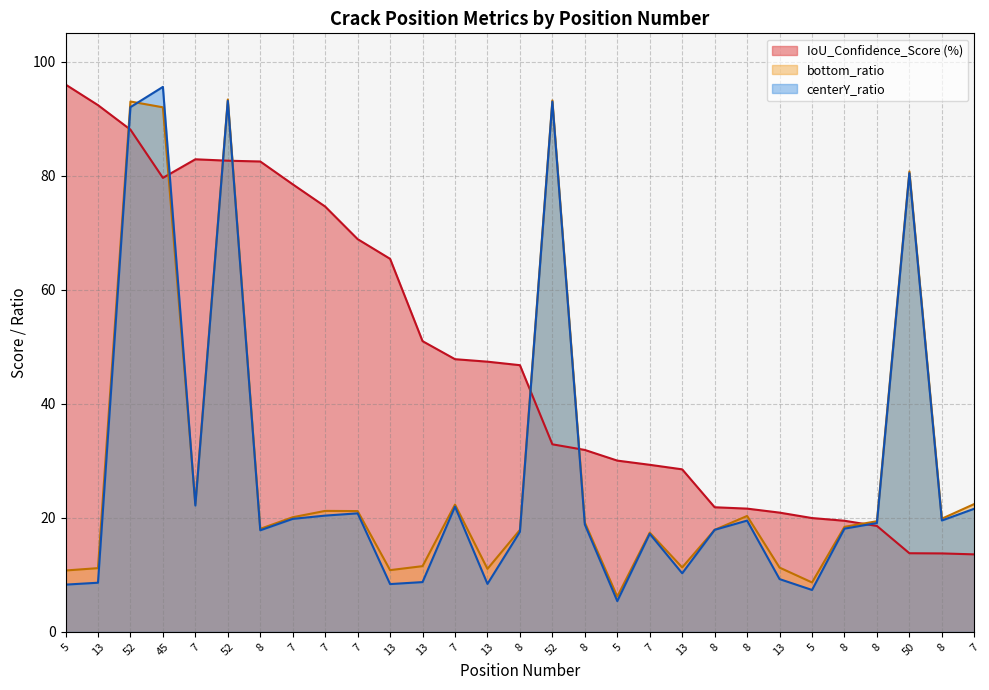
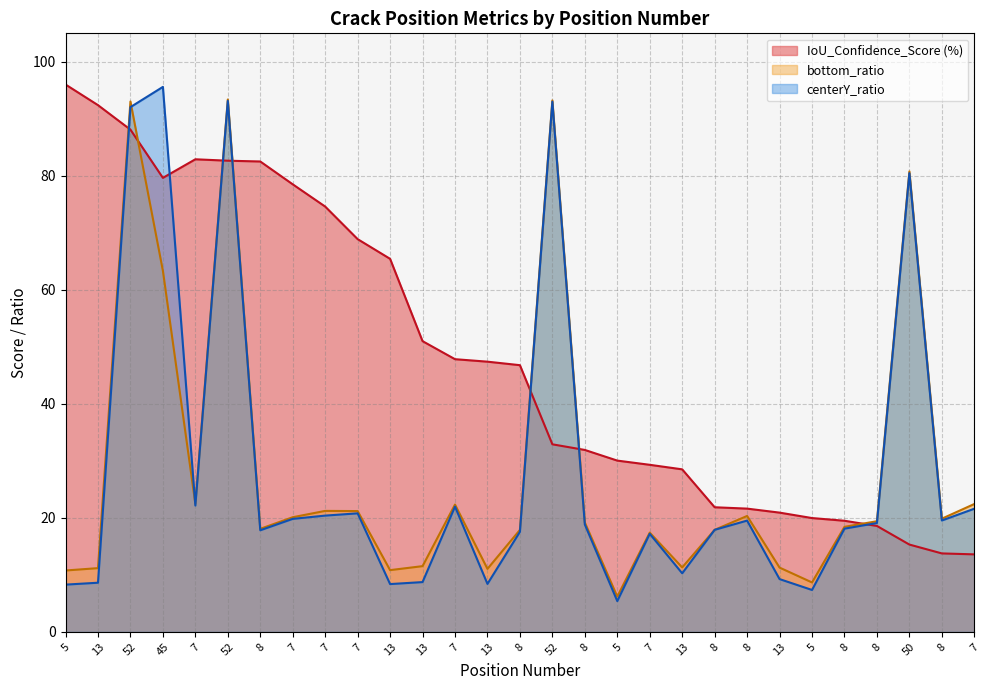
bottom_ratio, 45: 92 -> 63
IoU_Confidence_Score (%), 50: 14 -> 15
